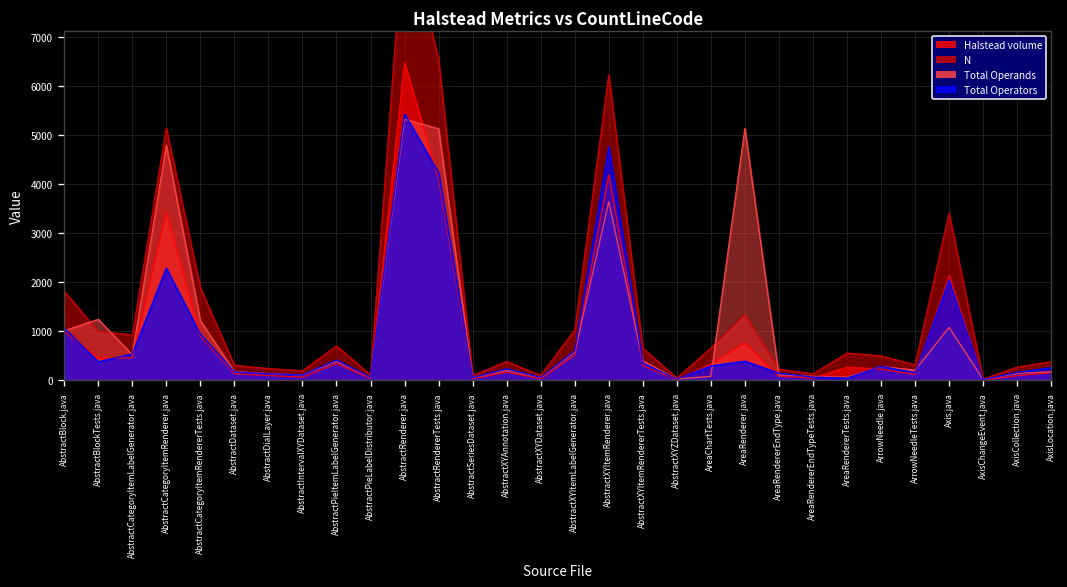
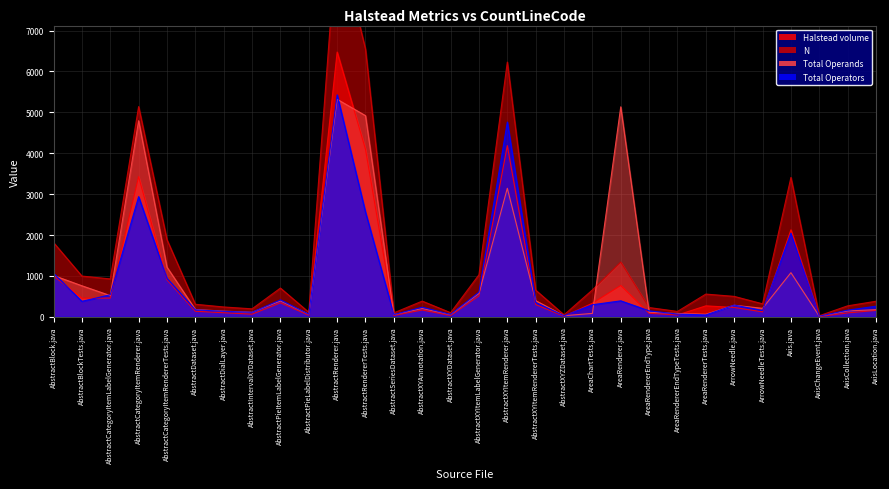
Total Operands, AbstractBlockTests.java: 1200 -> 800
Total Operators, AbstractCategoryItemRenderer.java: 2300 -> 2900
Total Operands, AbstractRendererTests.java: 5100 -> 4900
Total Operators, AbstractRendererTests.java: 4200 -> 2600
Total Operands, AbstractXYItemRenderer.java: 3600 -> 3100
